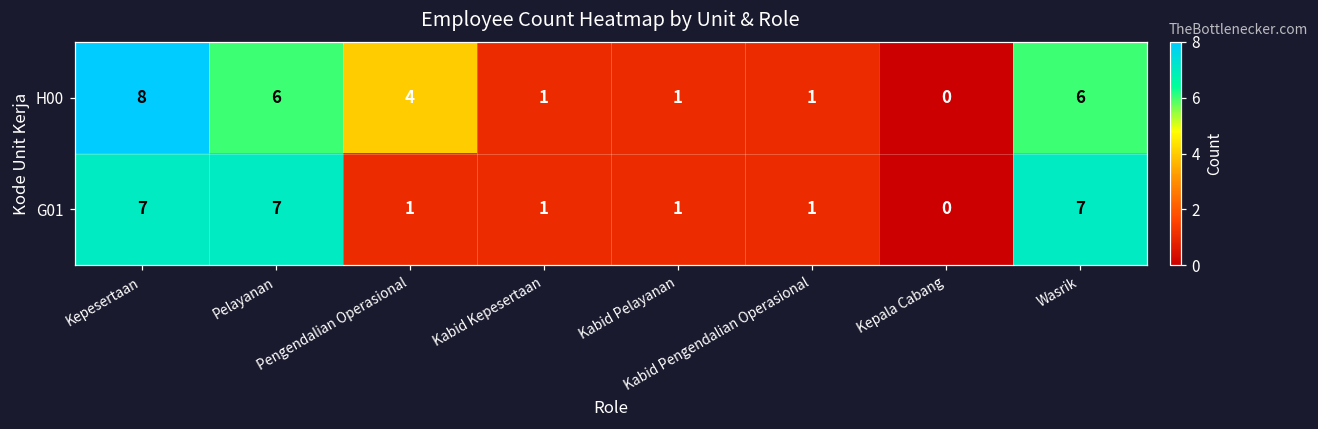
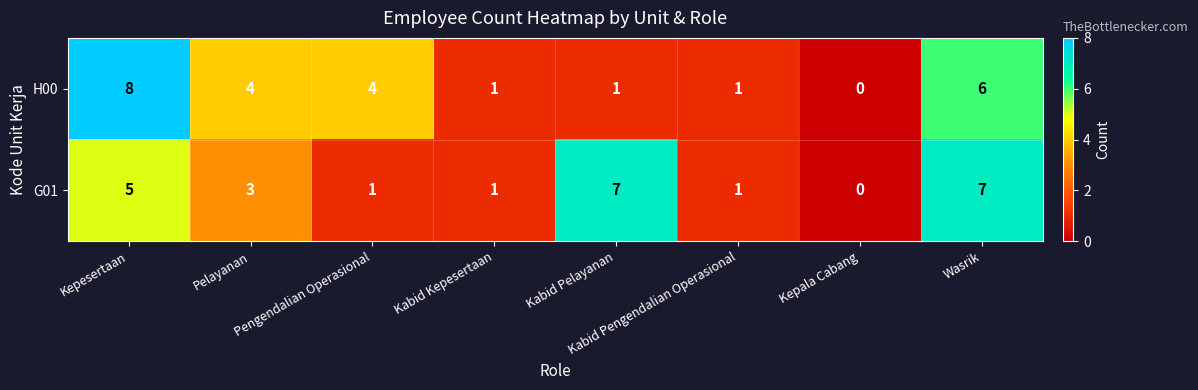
H00, Pelayanan: 6 -> 4
G01, Kepesertaan: 7 -> 5
G01, Pelayanan: 7 -> 3
G01, Kabid Pelayanan: 1 -> 7
